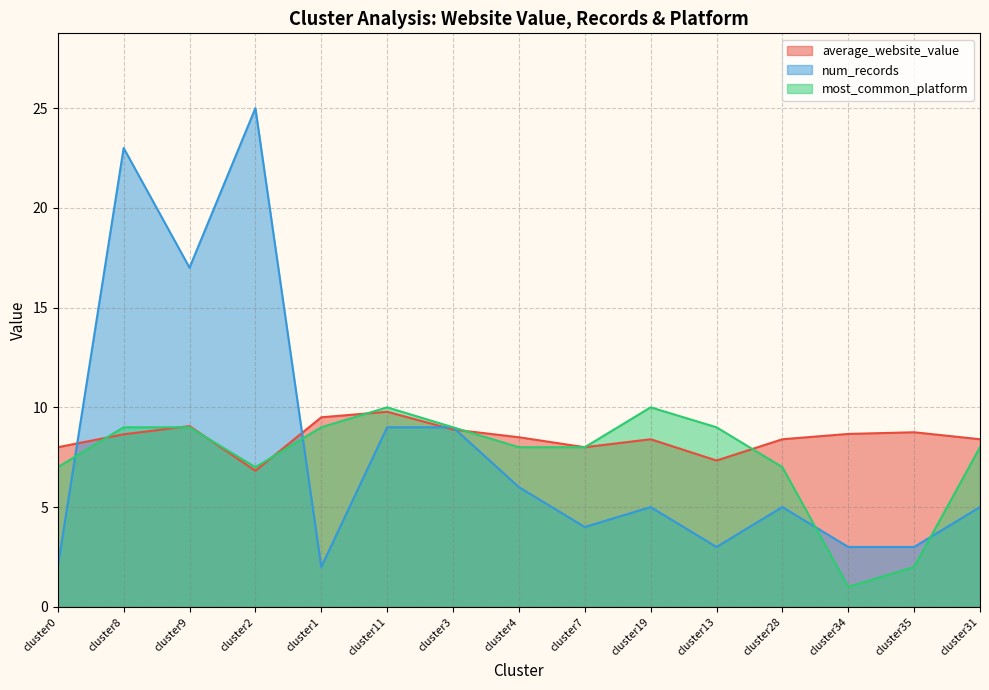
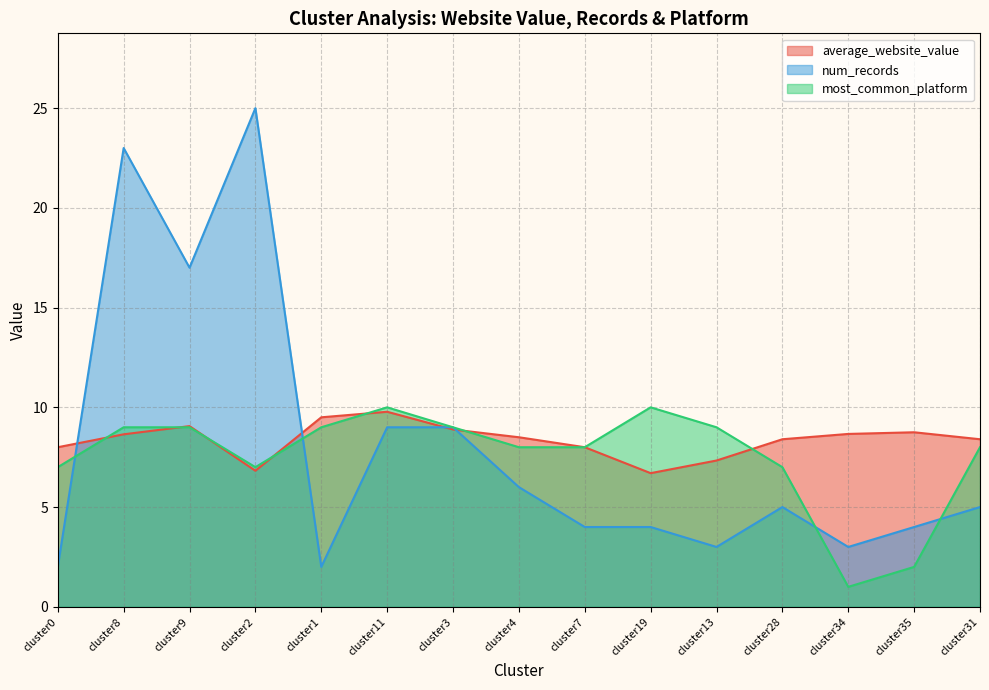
average_website_value, cluster19: 8.4 -> 6.7
num_records, cluster19: 5 -> 4
num_records, cluster35: 3 -> 4
